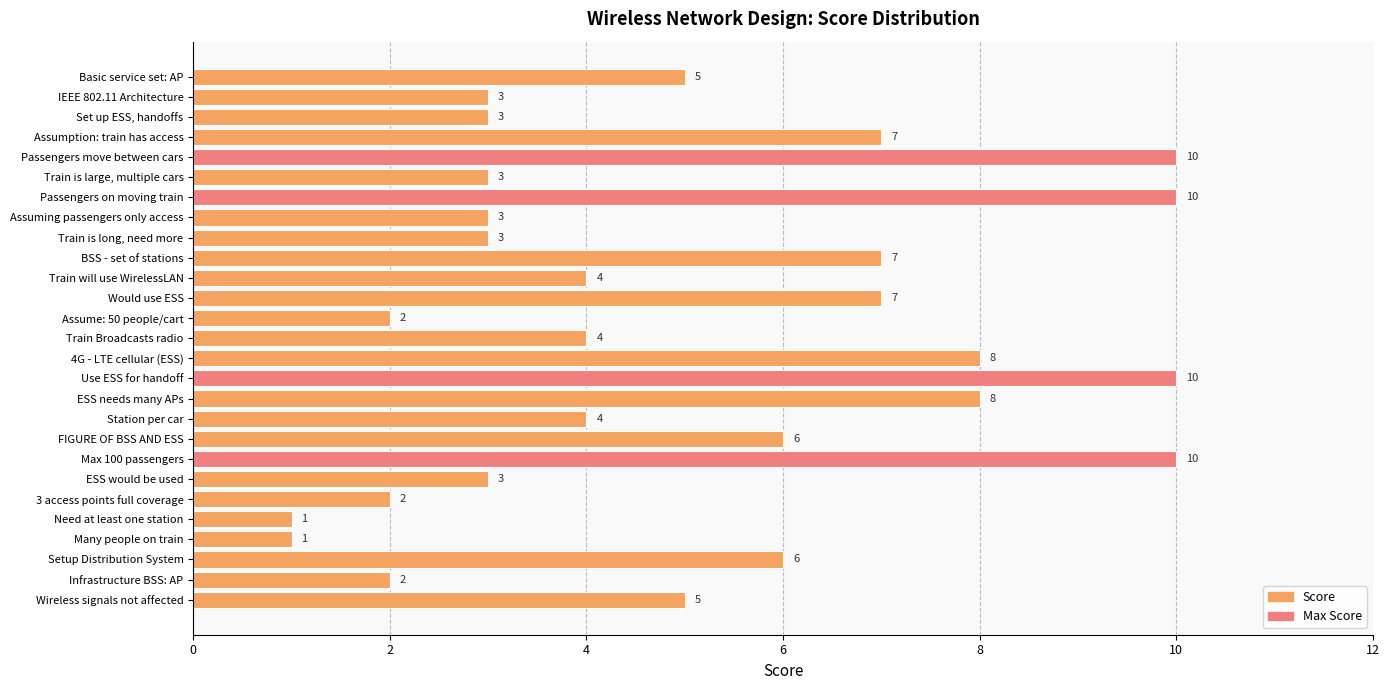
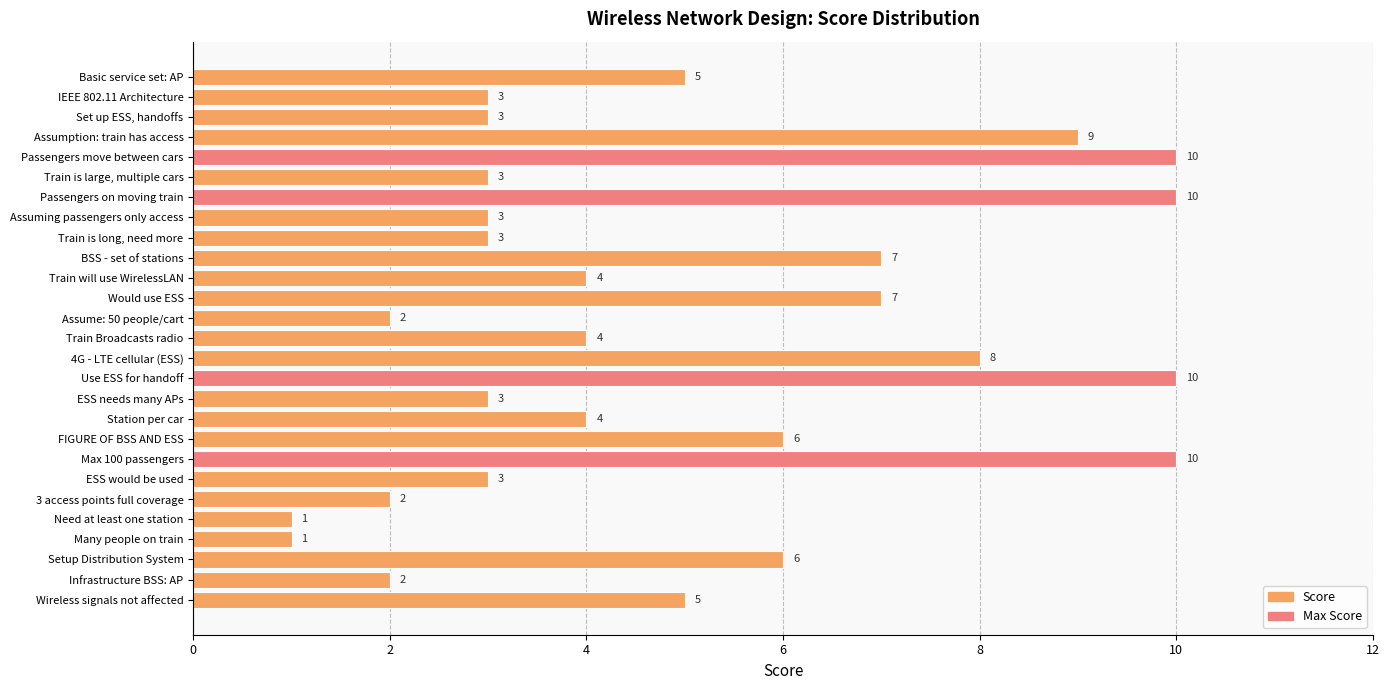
Assumption: train has access: 7 -> 9
ESS needs many APs: 8 -> 3
